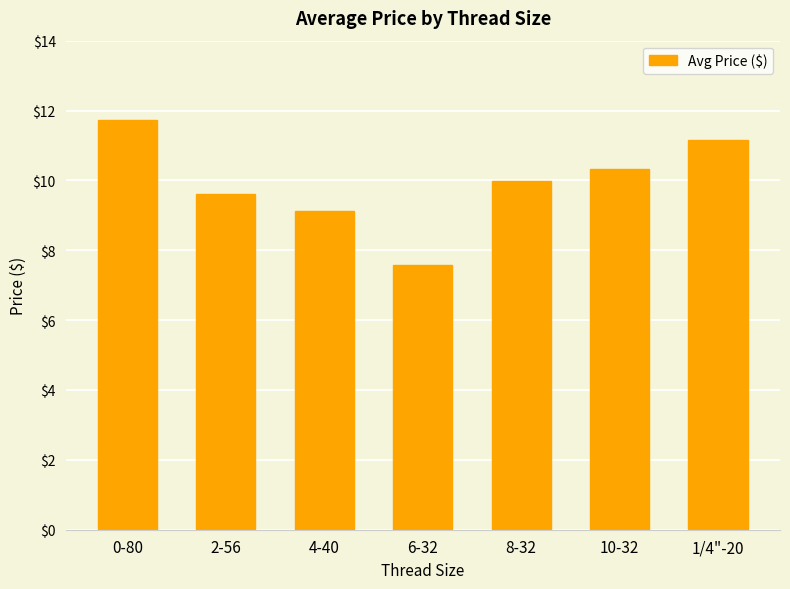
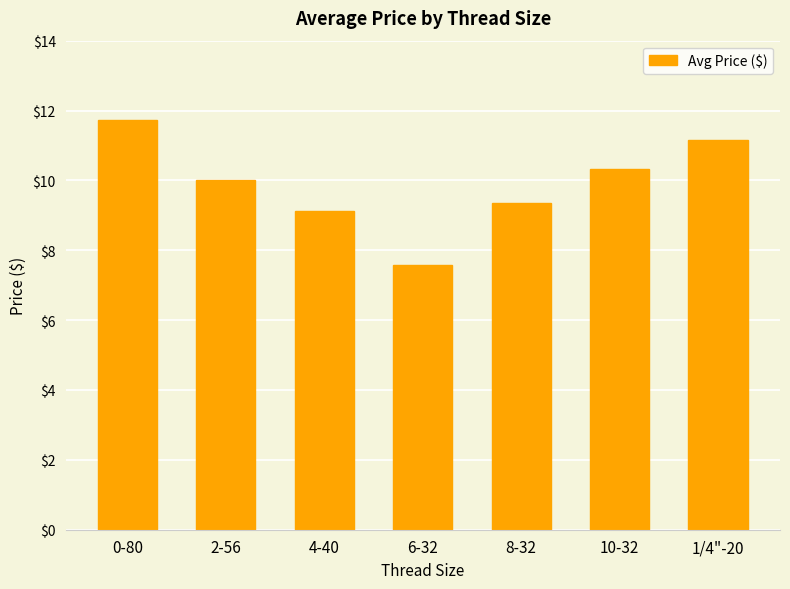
2-56: $9.6 -> $10.0
8-32: $10.0 -> $9.4
